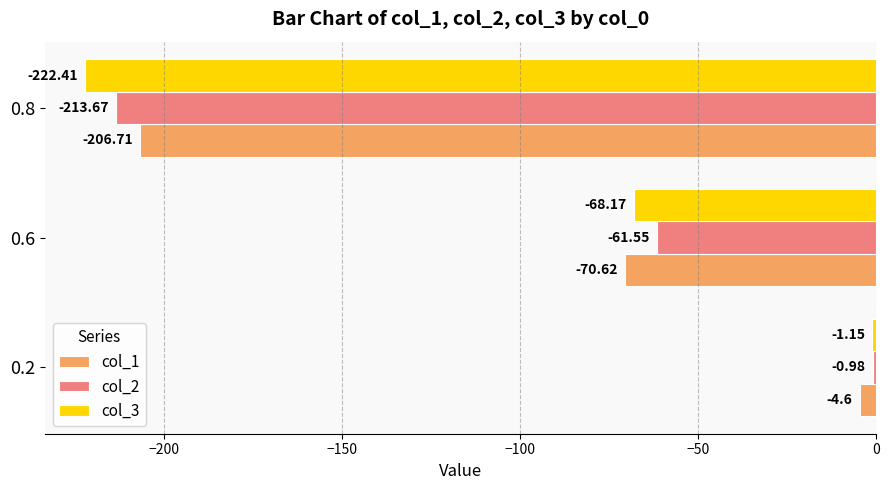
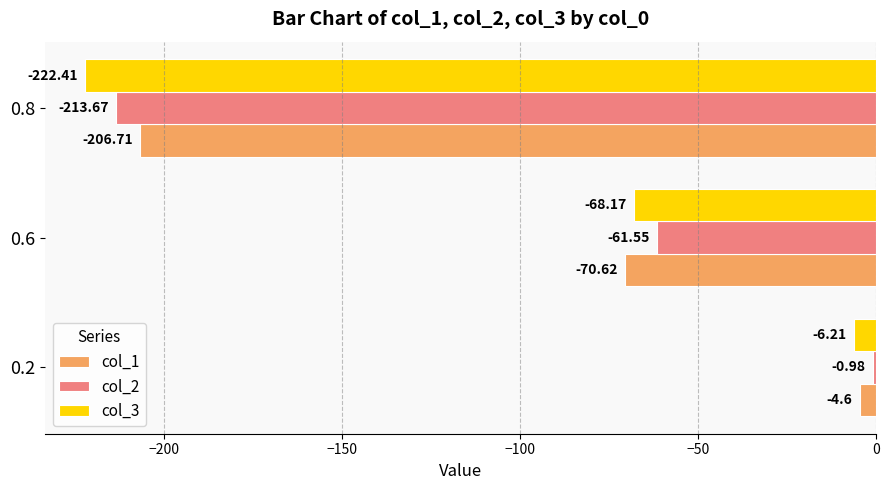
col_3, 0.2: -1.15 -> -6.21
